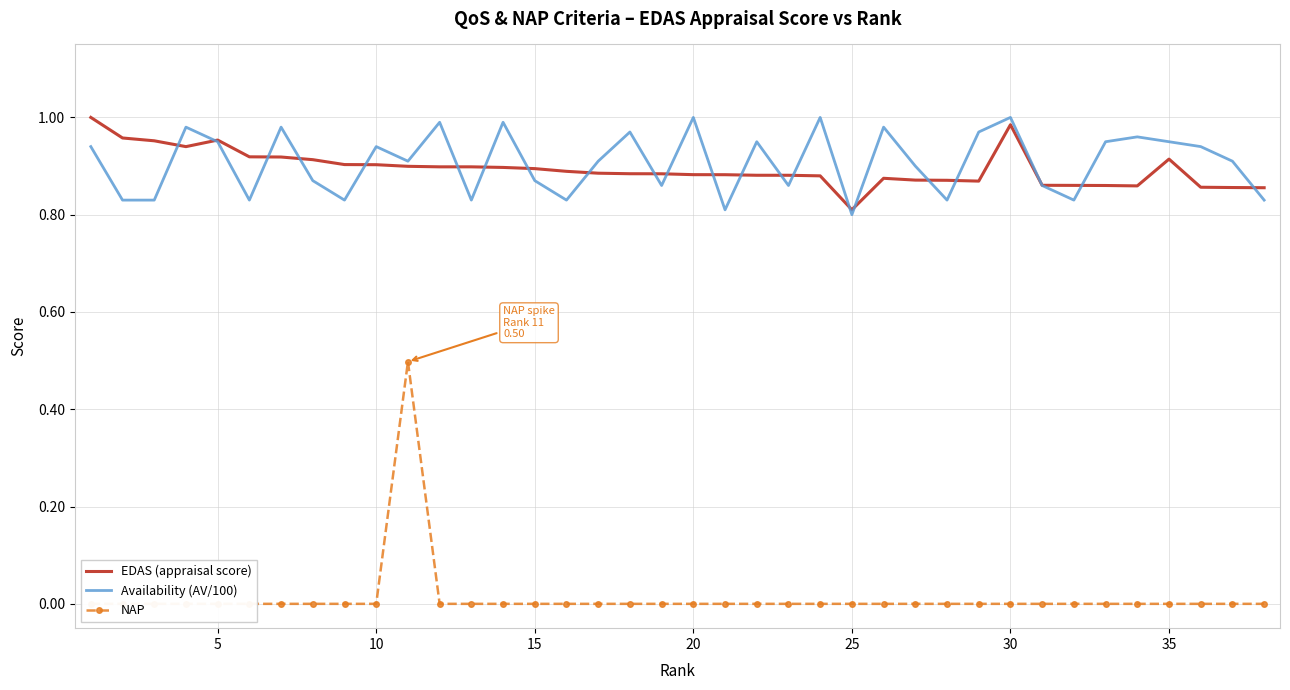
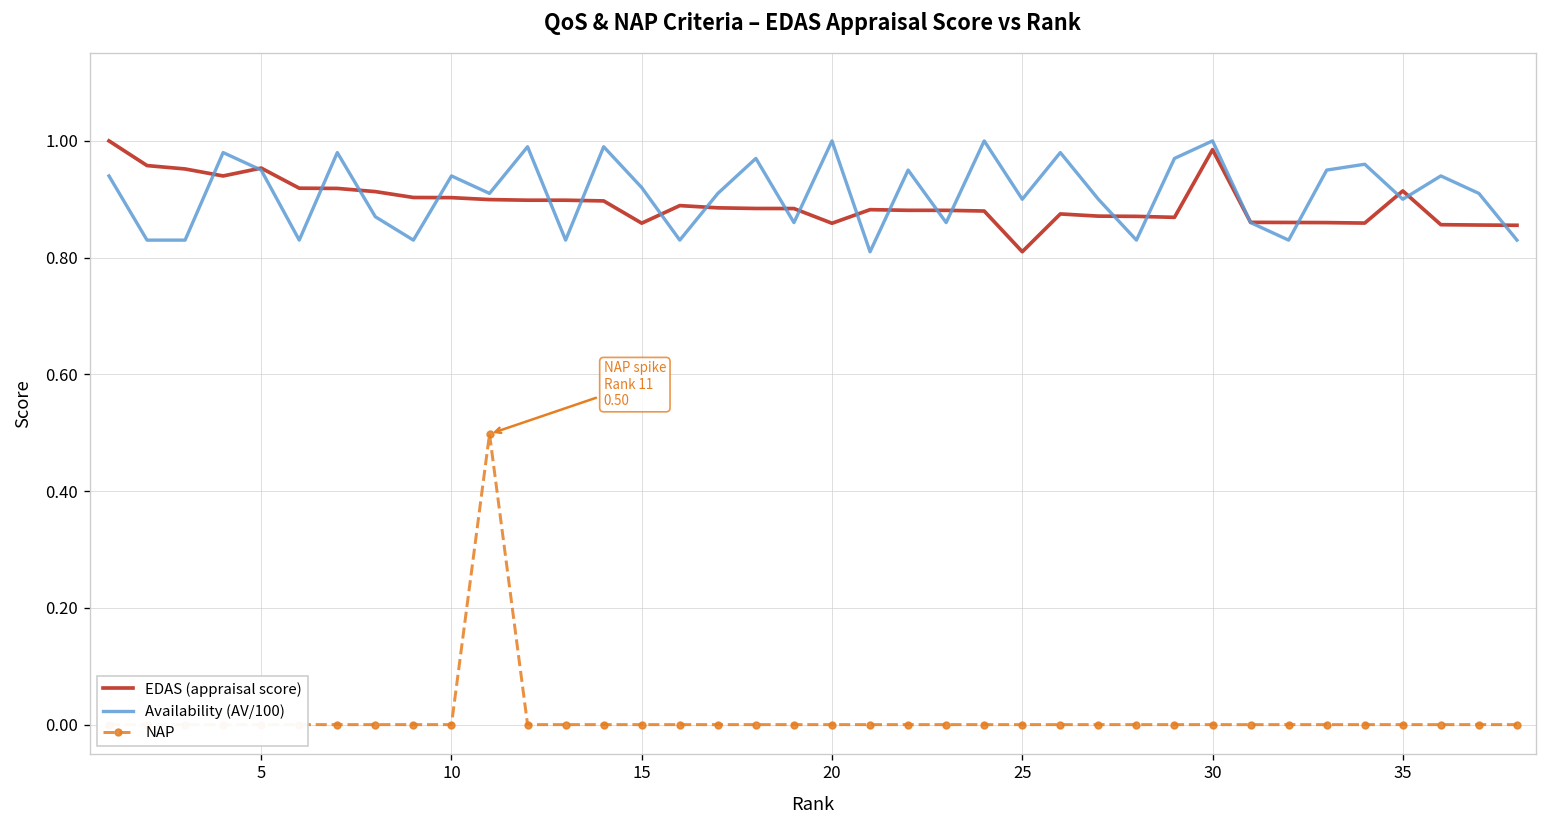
EDAS (appraisal score), 15: 0.89 -> 0.86
Availability (AV/100), 15: 0.87 -> 0.92
EDAS (appraisal score), 20: 0.88 -> 0.86
Availability (AV/100), 25: 0.8 -> 0.9
Availability (AV/100), 35: 0.95 -> 0.90
